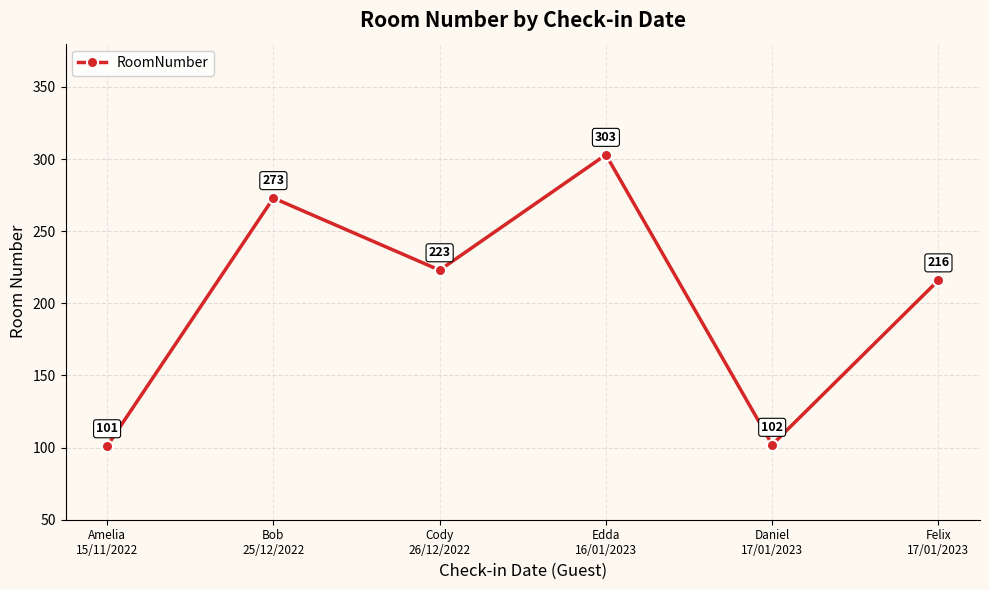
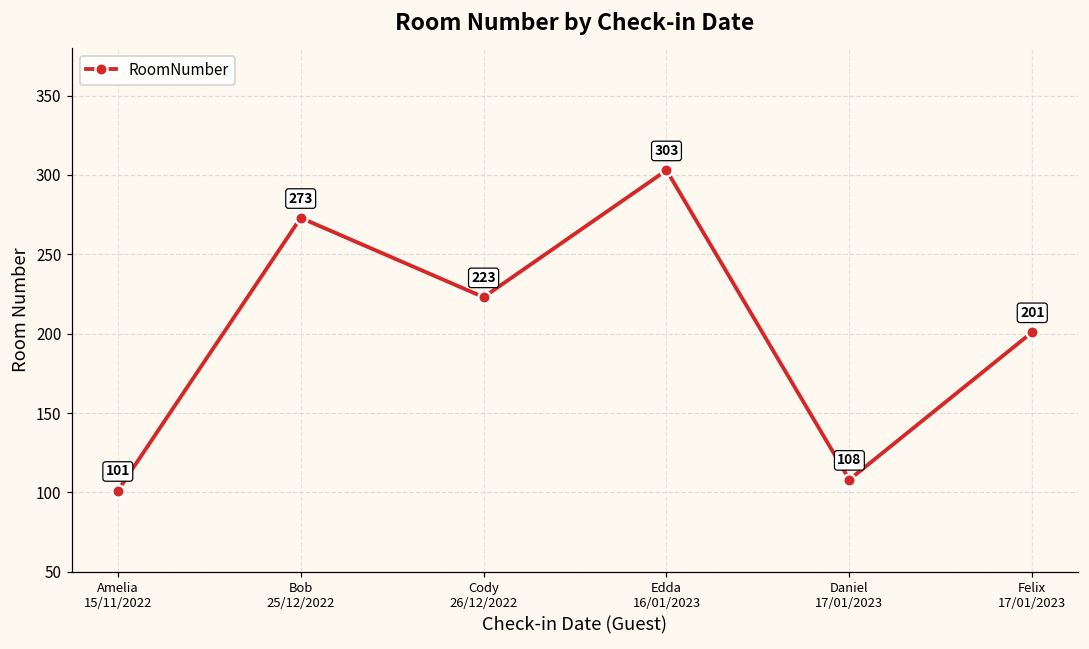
Daniel 17/01/2023: 102 -> 108
Felix 17/01/2023: 216 -> 201
